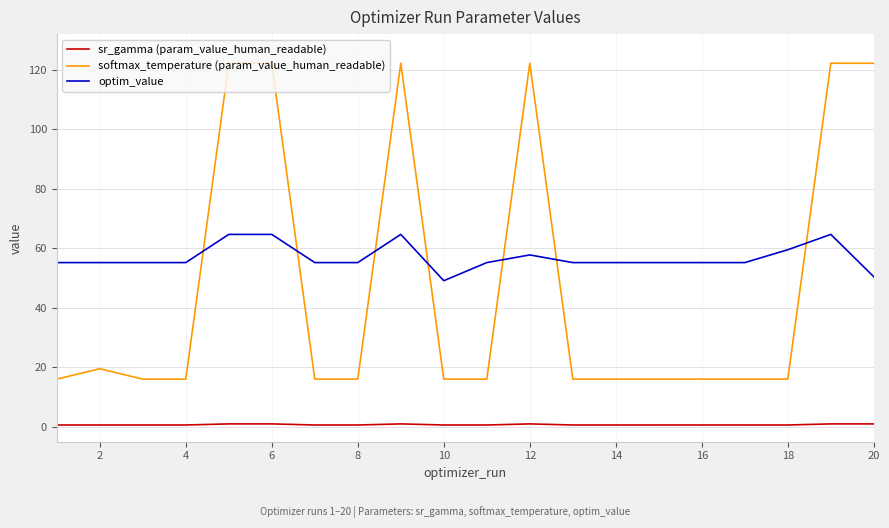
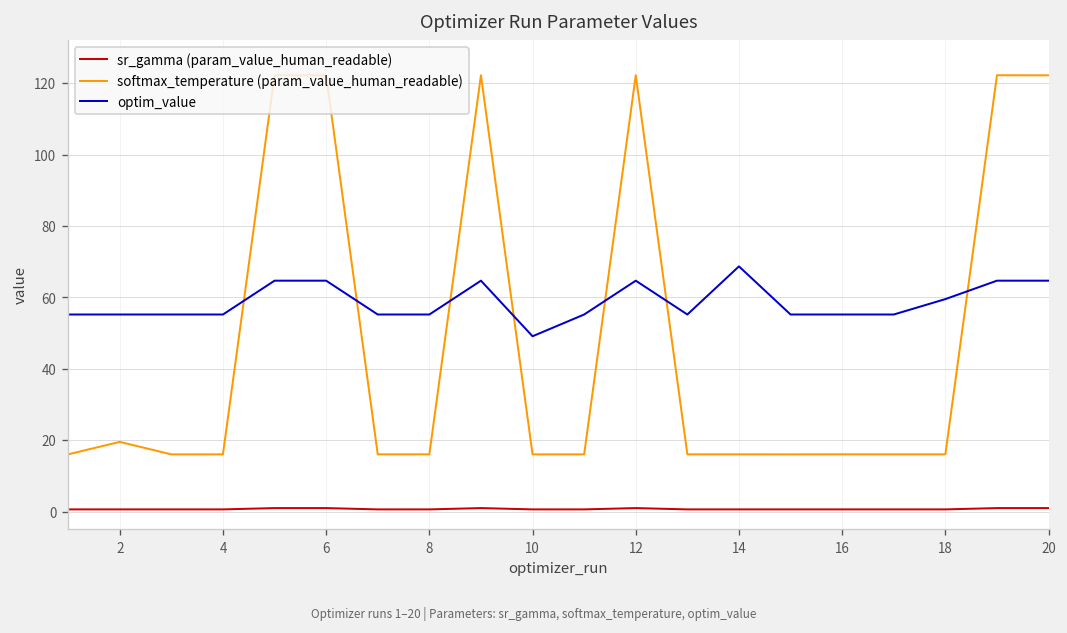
optim_value, 12: 58 -> 65
optim_value, 14: 55 -> 69
optim_value, 20: 50 -> 65
